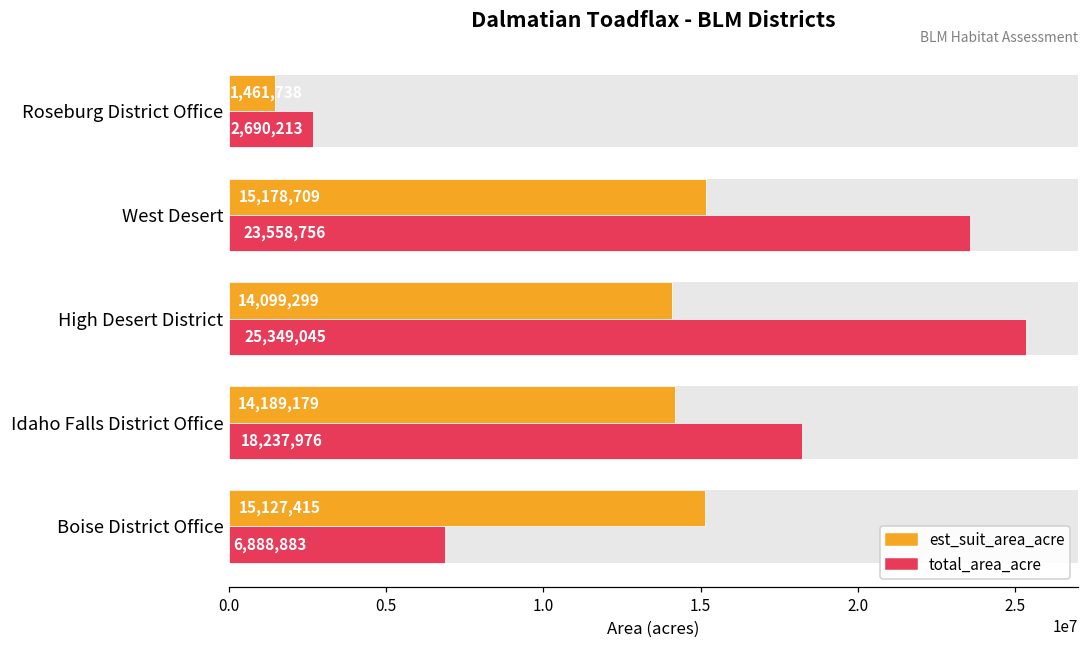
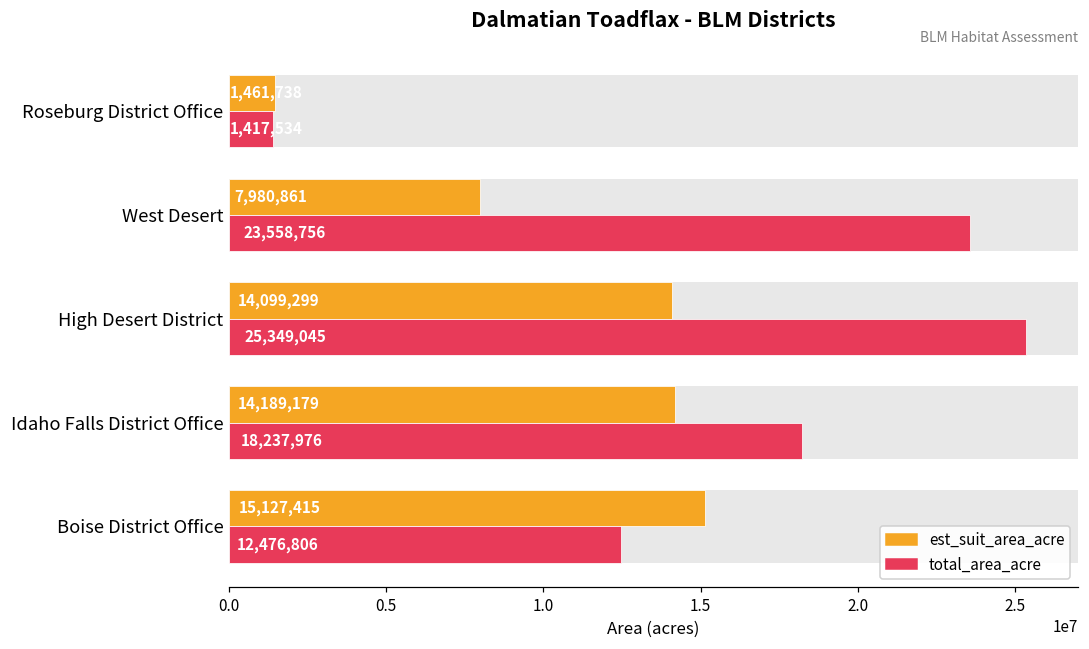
total_area_acre, Roseburg District Office: 2,690,213 -> 1,417,534
est_suit_area_acre, West Desert: 15,178,709 -> 7,980,861
total_area_acre, Boise District Office: 6,888,883 -> 12,476,806
